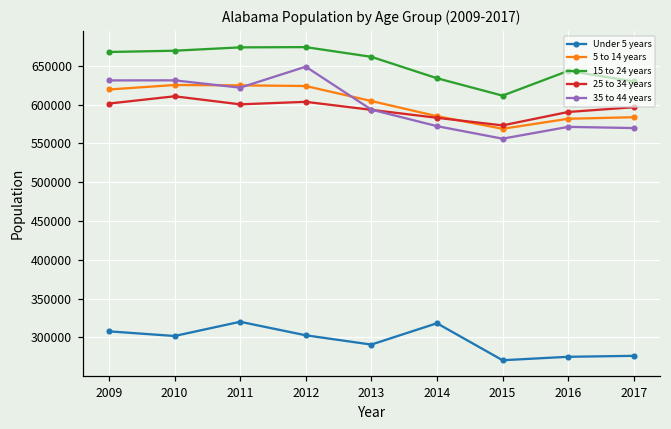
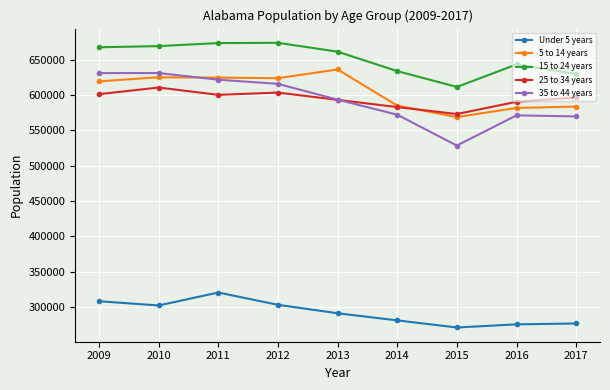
35 to 44 years, 2012: 650000 -> 620000
5 to 14 years, 2013: 600000 -> 640000
Under 5 years, 2014: 320000 -> 280000
35 to 44 years, 2015: 560000 -> 530000
